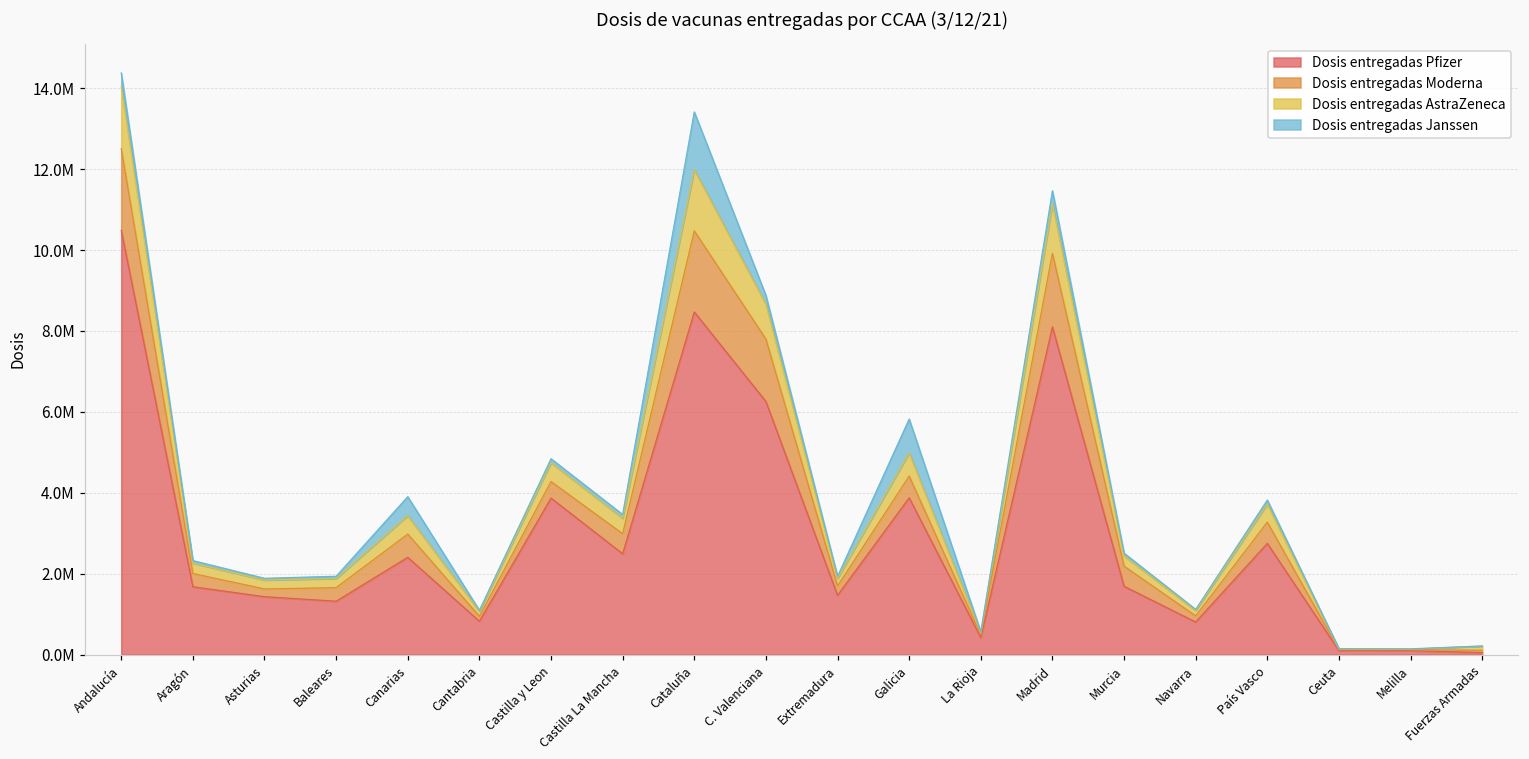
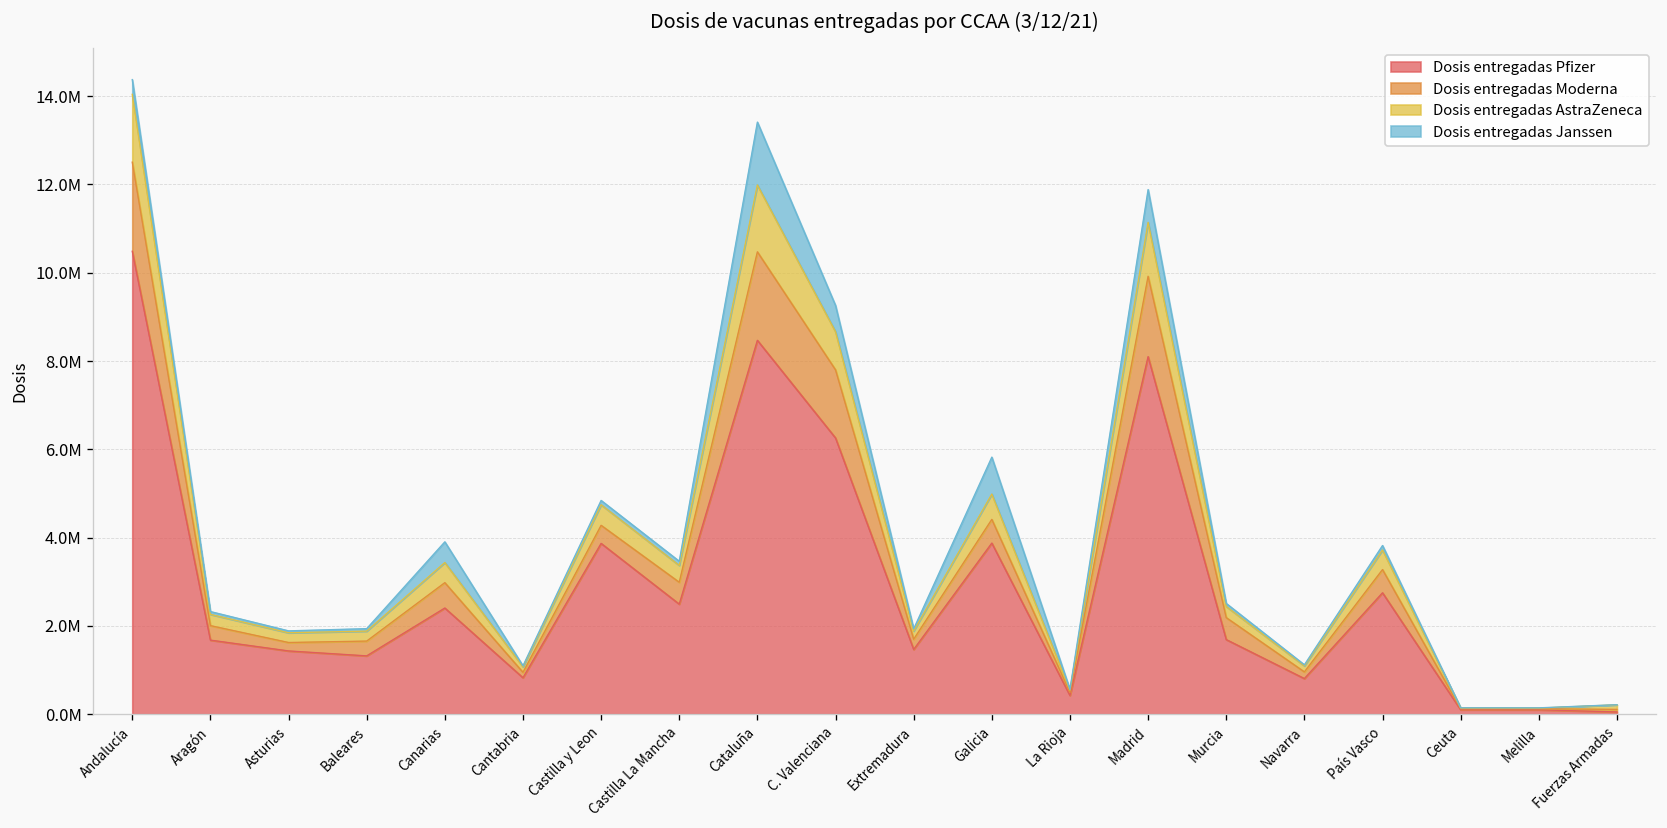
Dosis entregadas Janssen, C. Valenciana: 200000 -> 600000
Dosis entregadas Janssen, Madrid: 300000 -> 700000
